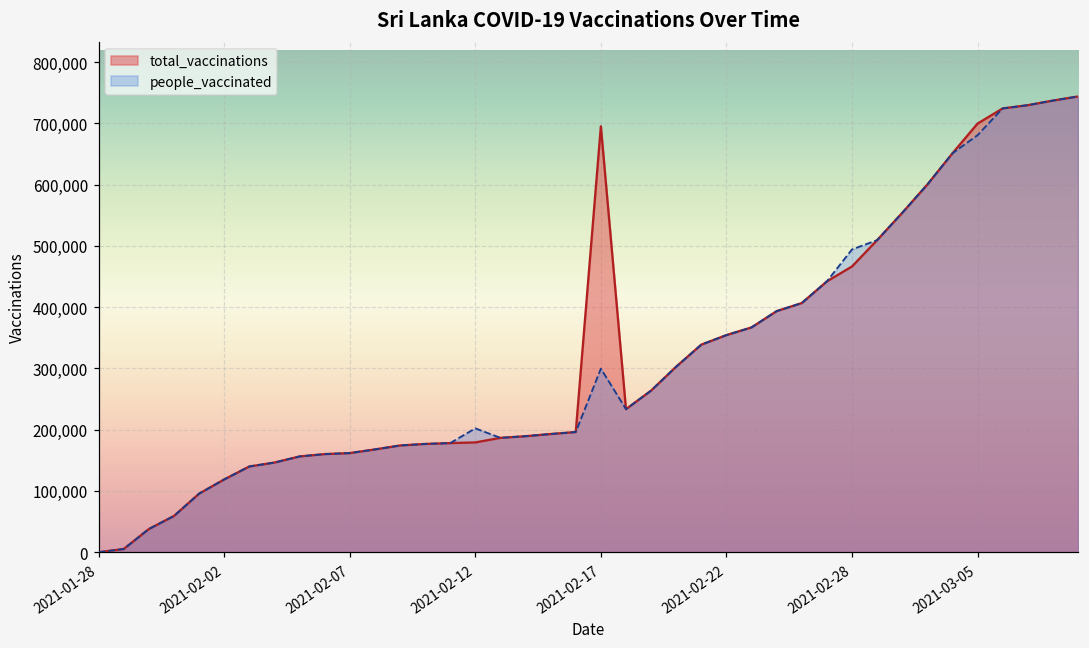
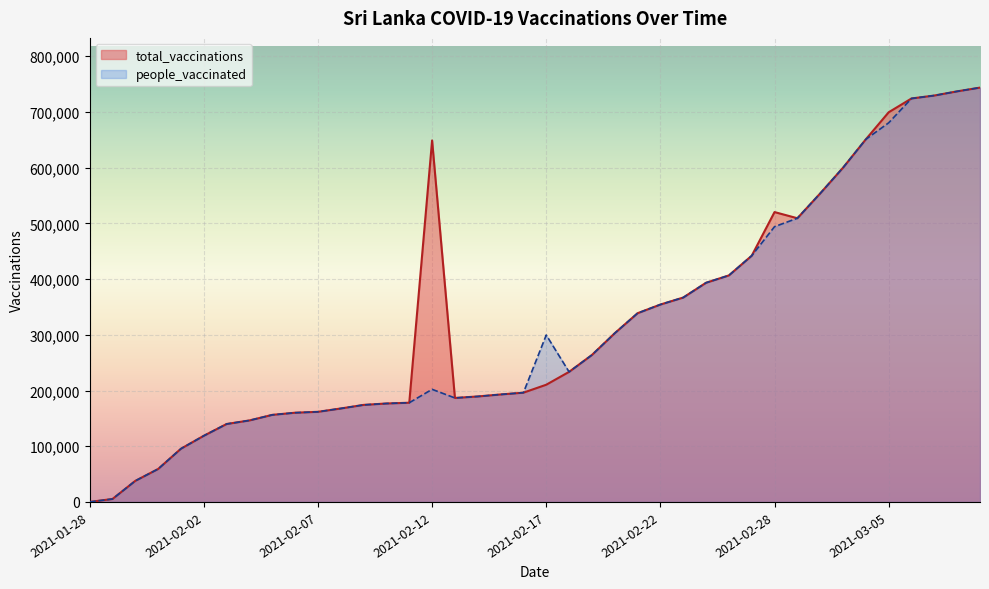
total_vaccinations, 2021-02-12: 180,000 -> 650,000
total_vaccinations, 2021-02-17: 700,000 -> 210,000
total_vaccinations, 2021-02-28: 470,000 -> 520,000
